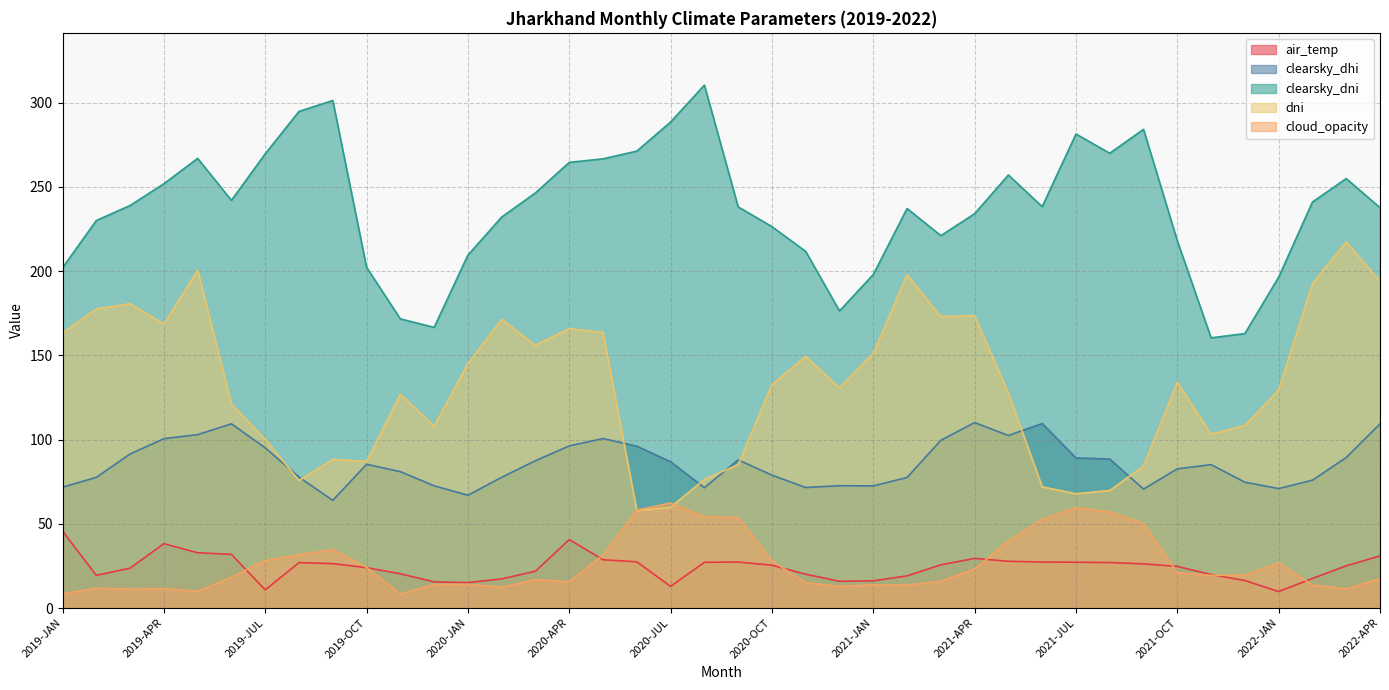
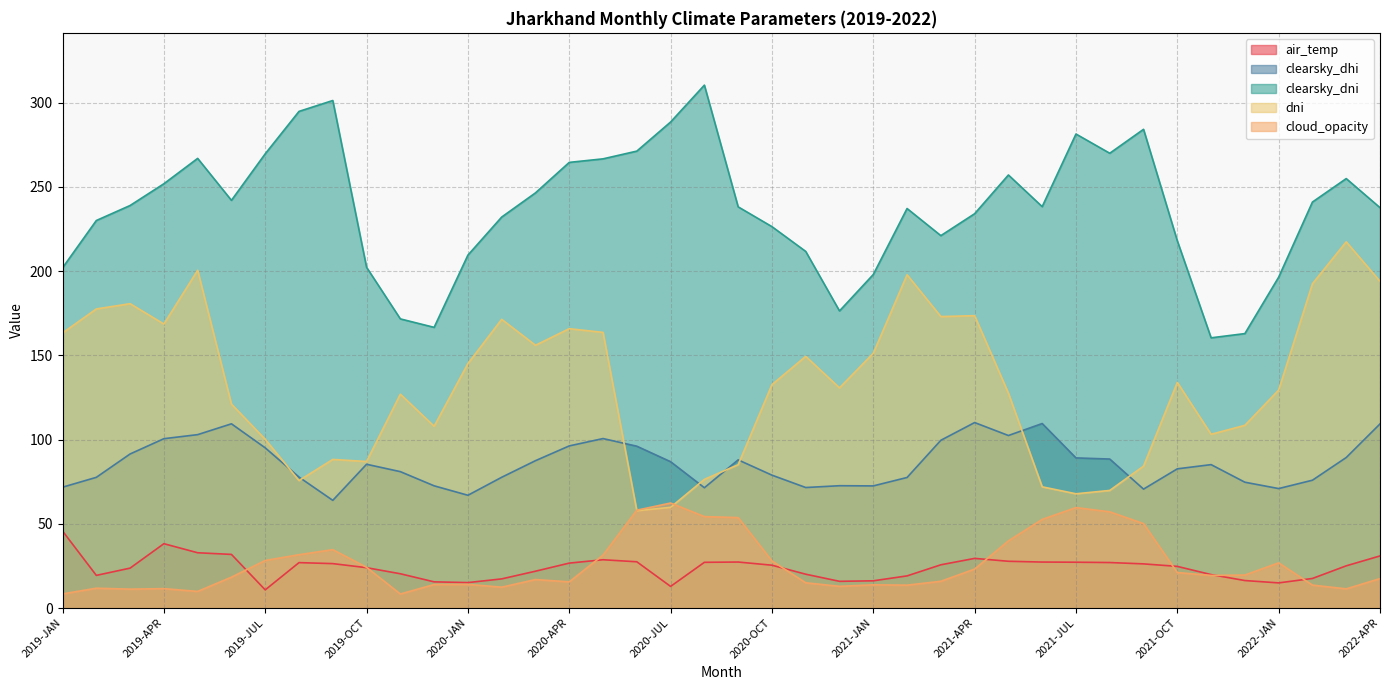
air_temp, 2020-APR: 41 -> 27
air_temp, 2022-JAN: 10 -> 15
